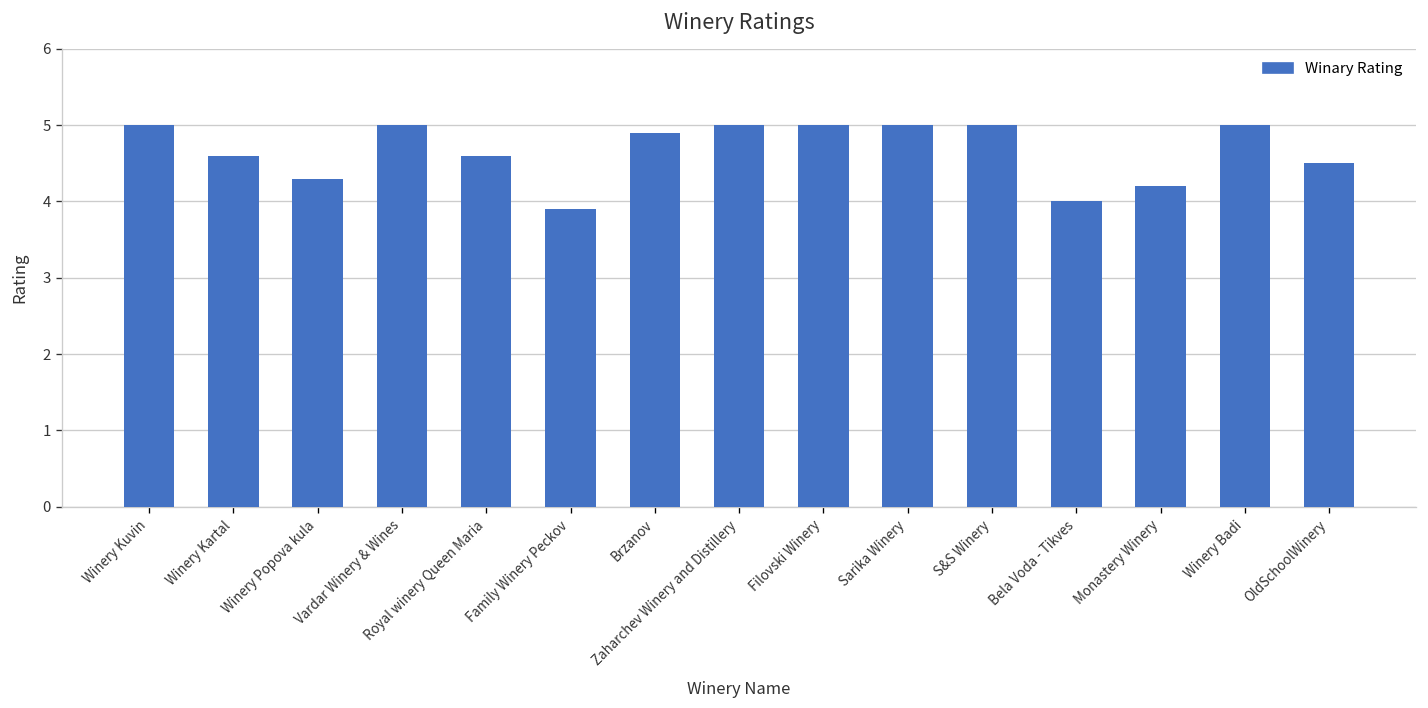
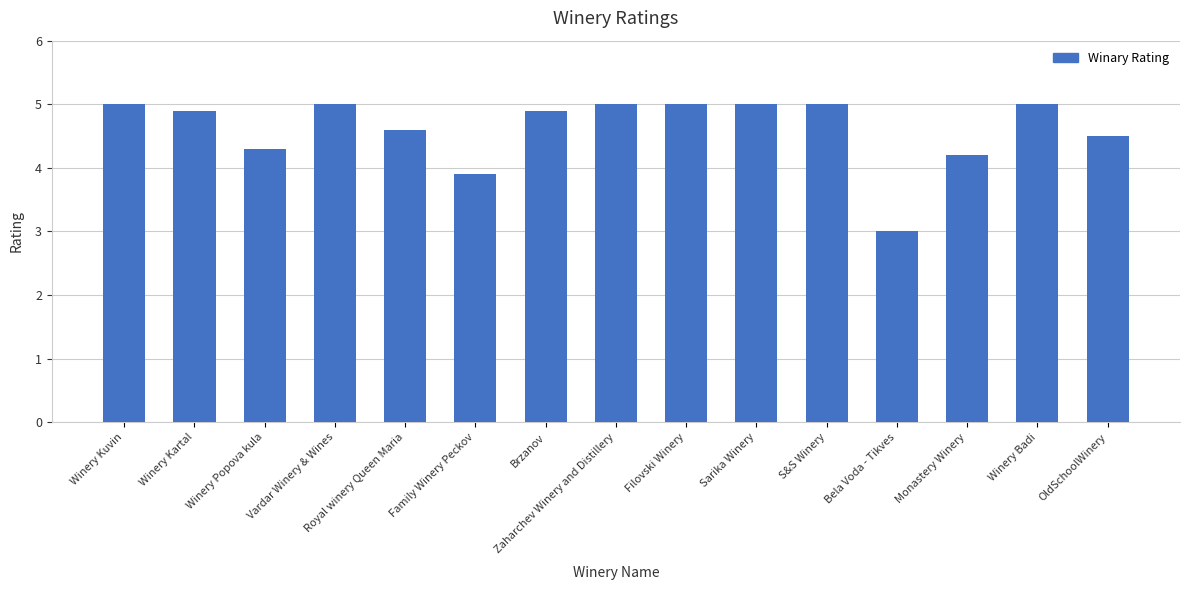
Winery Kartal: 4.6 -> 4.9
Bela Voda - Tikves: 4 -> 3
